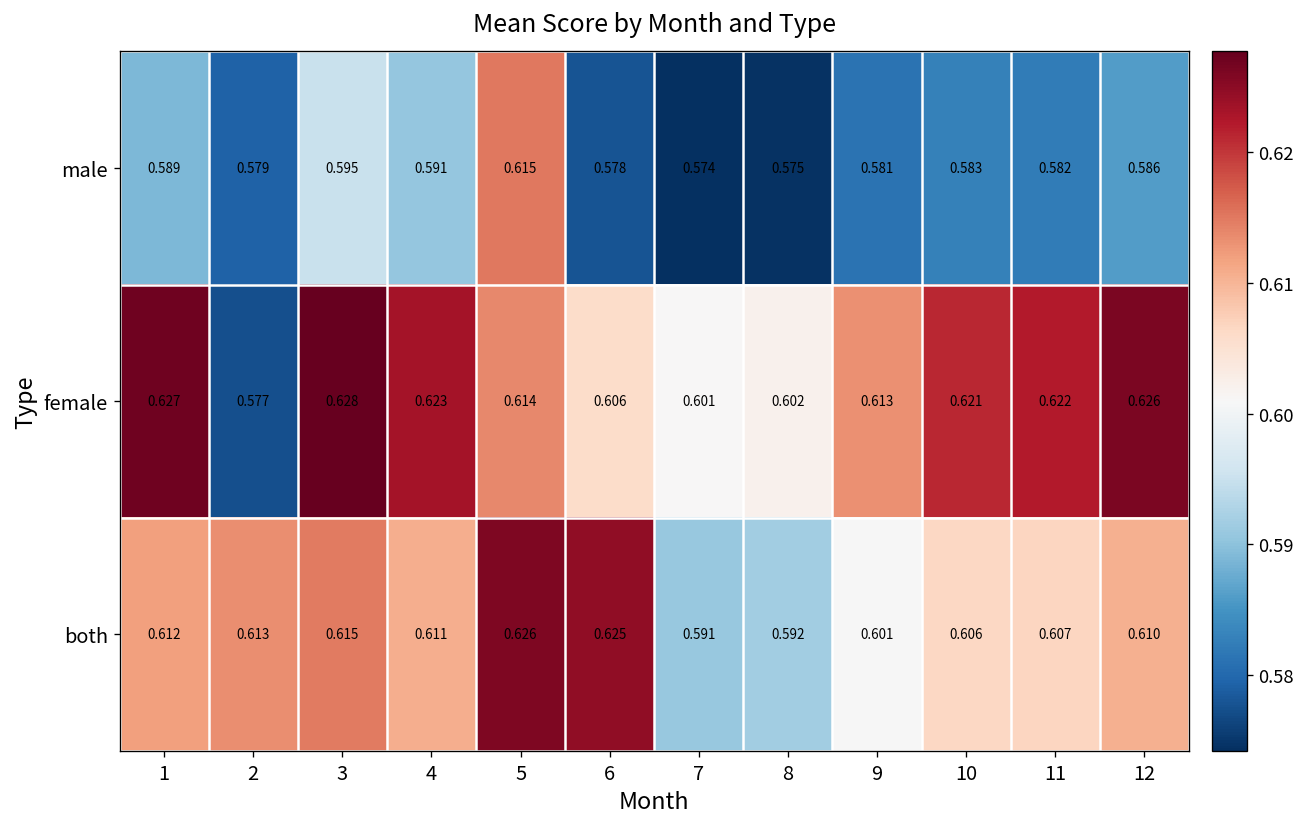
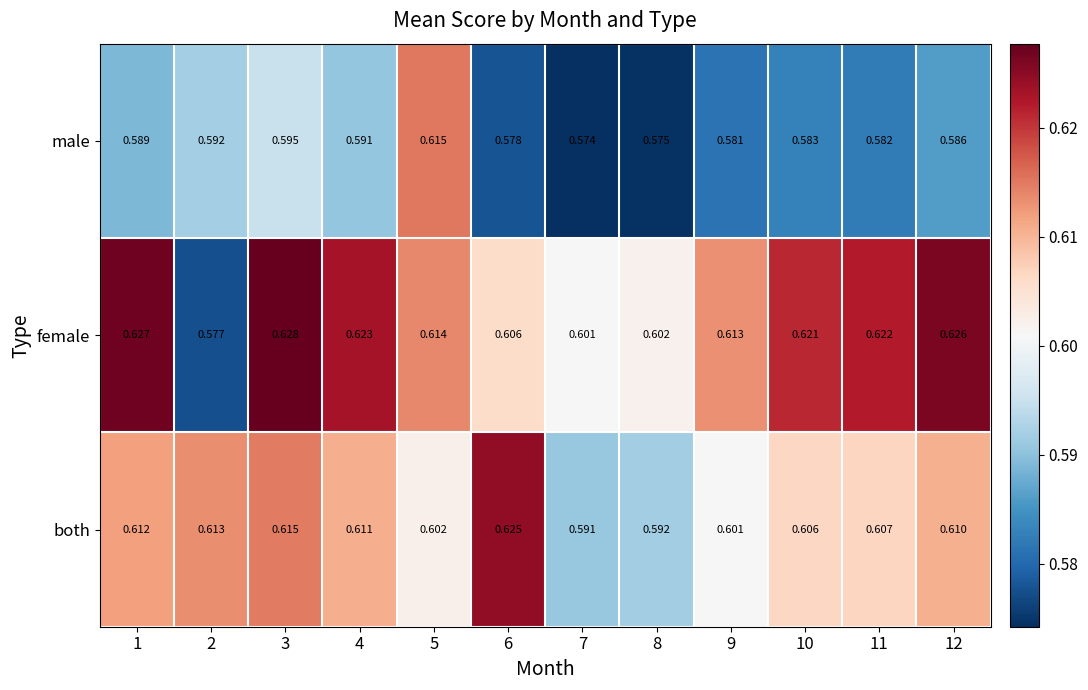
male, 2: 0.579 -> 0.592
both, 5: 0.626 -> 0.602
